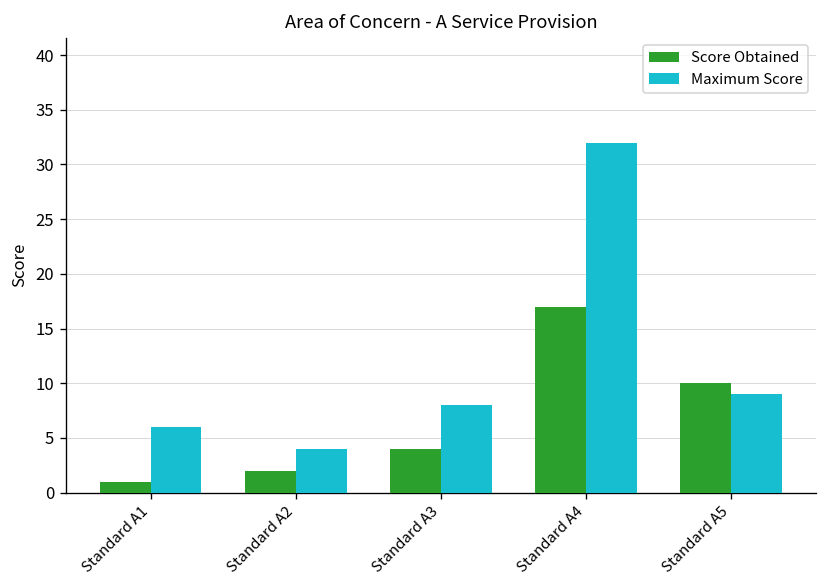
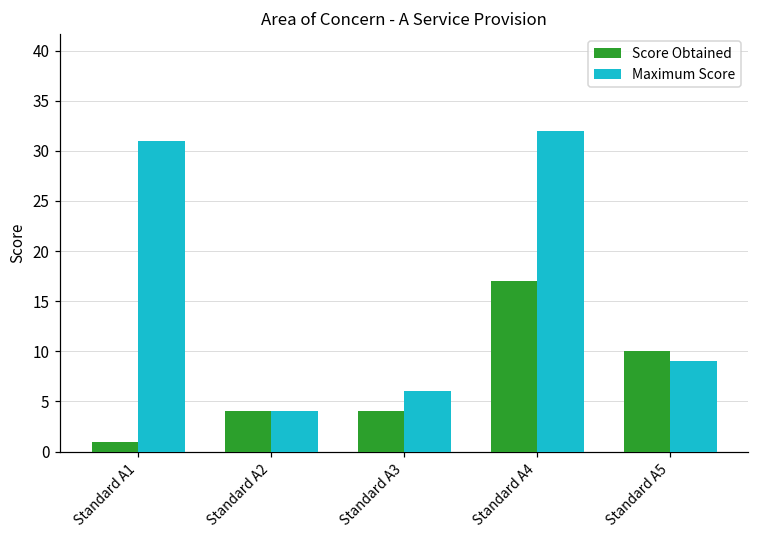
Maximum Score, Standard A1: 6 -> 31
Score Obtained, Standard A2: 2 -> 4
Maximum Score, Standard A3: 8 -> 6
